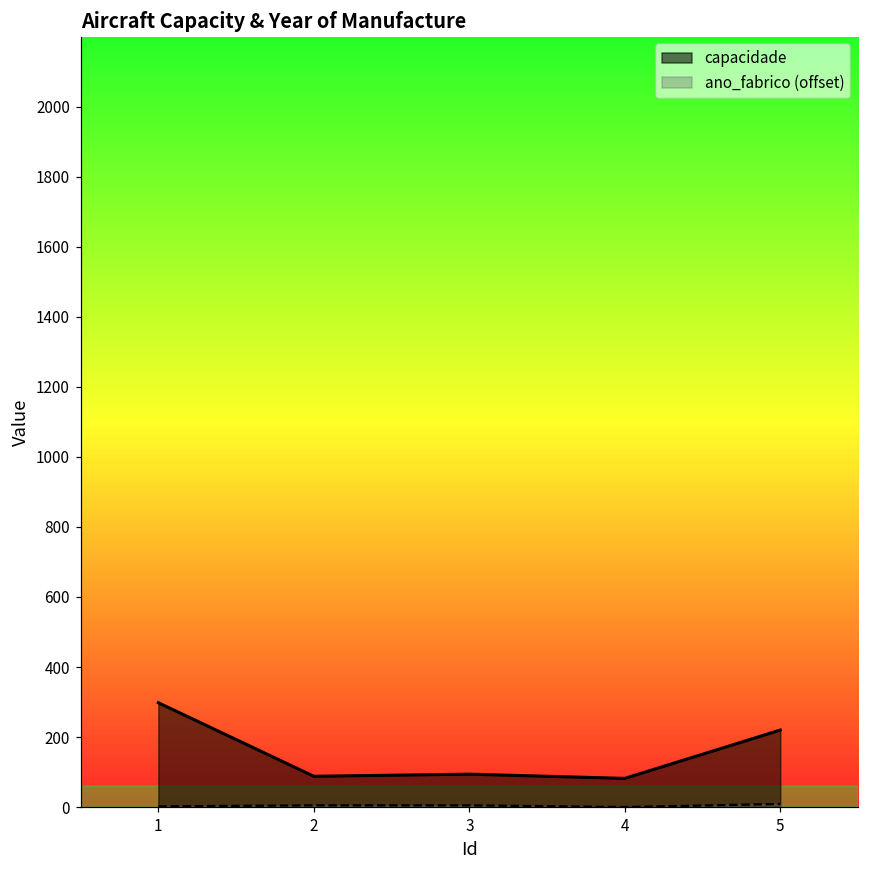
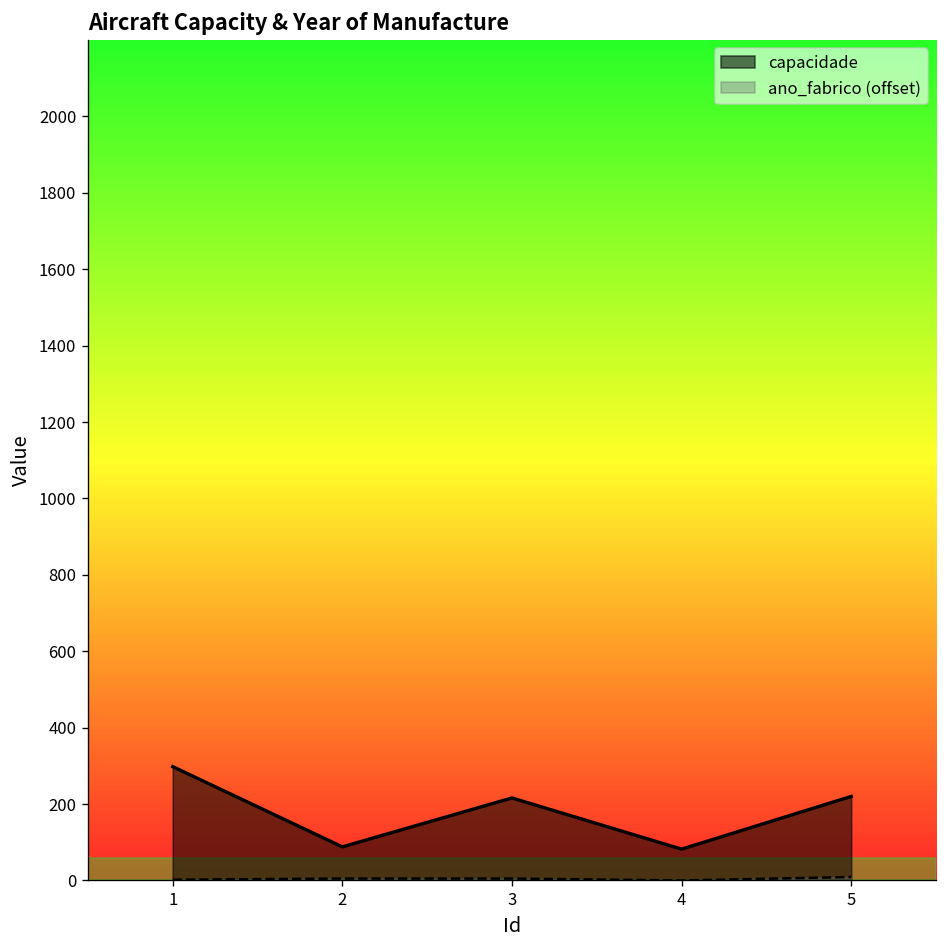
capacidade, 3: 90 -> 220
